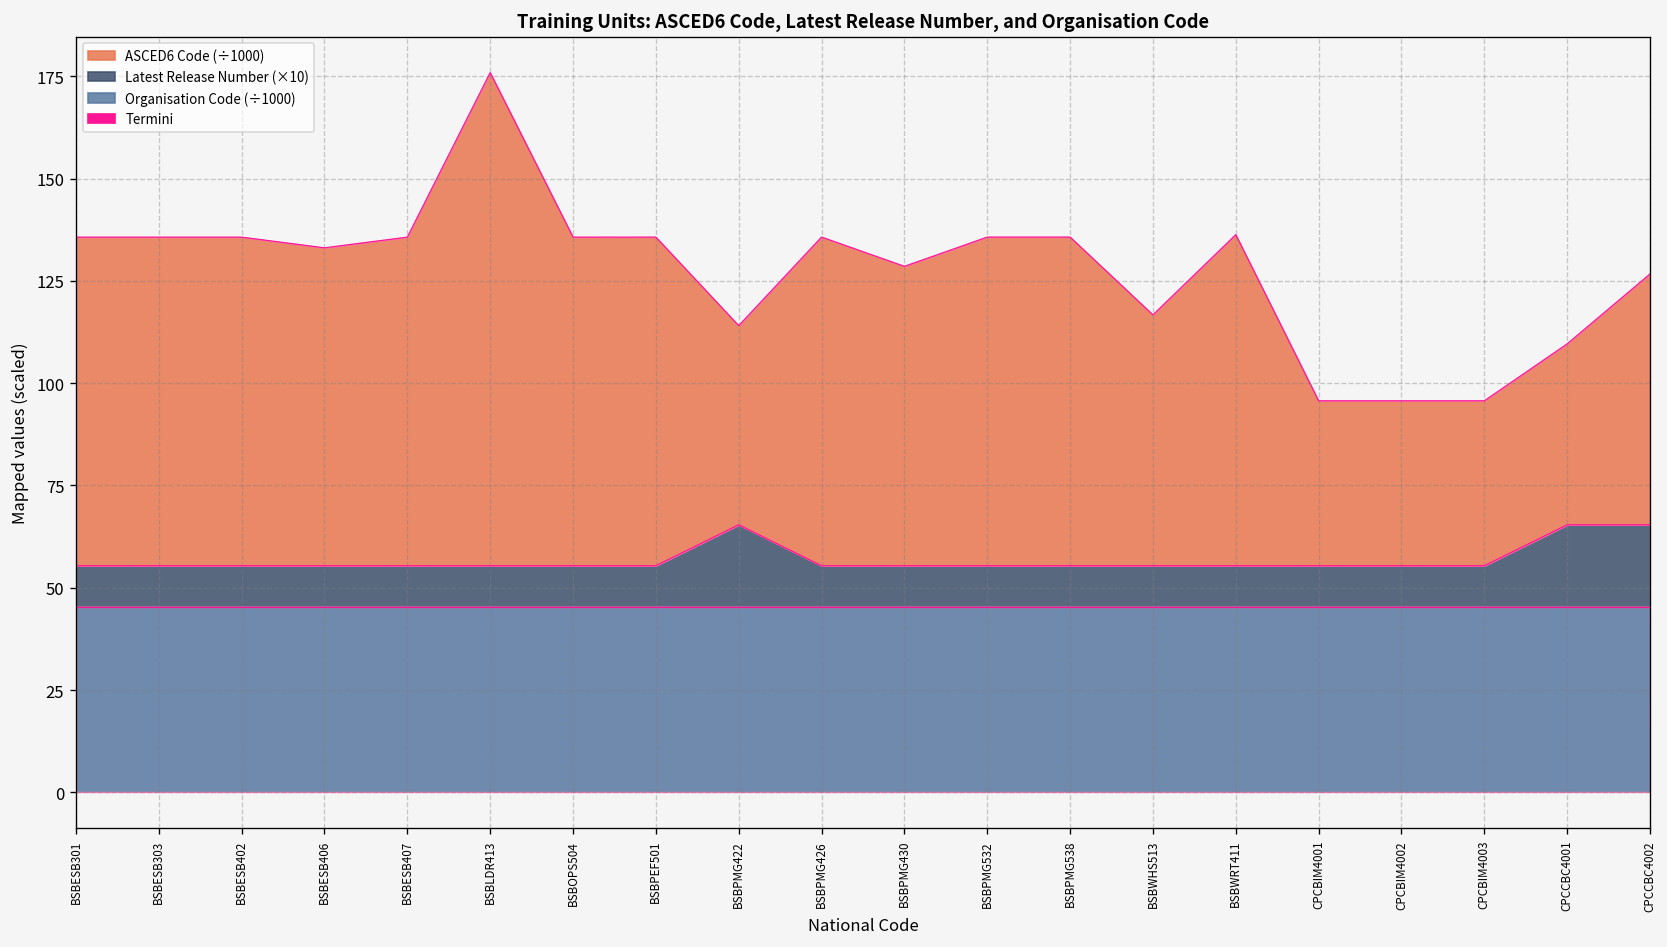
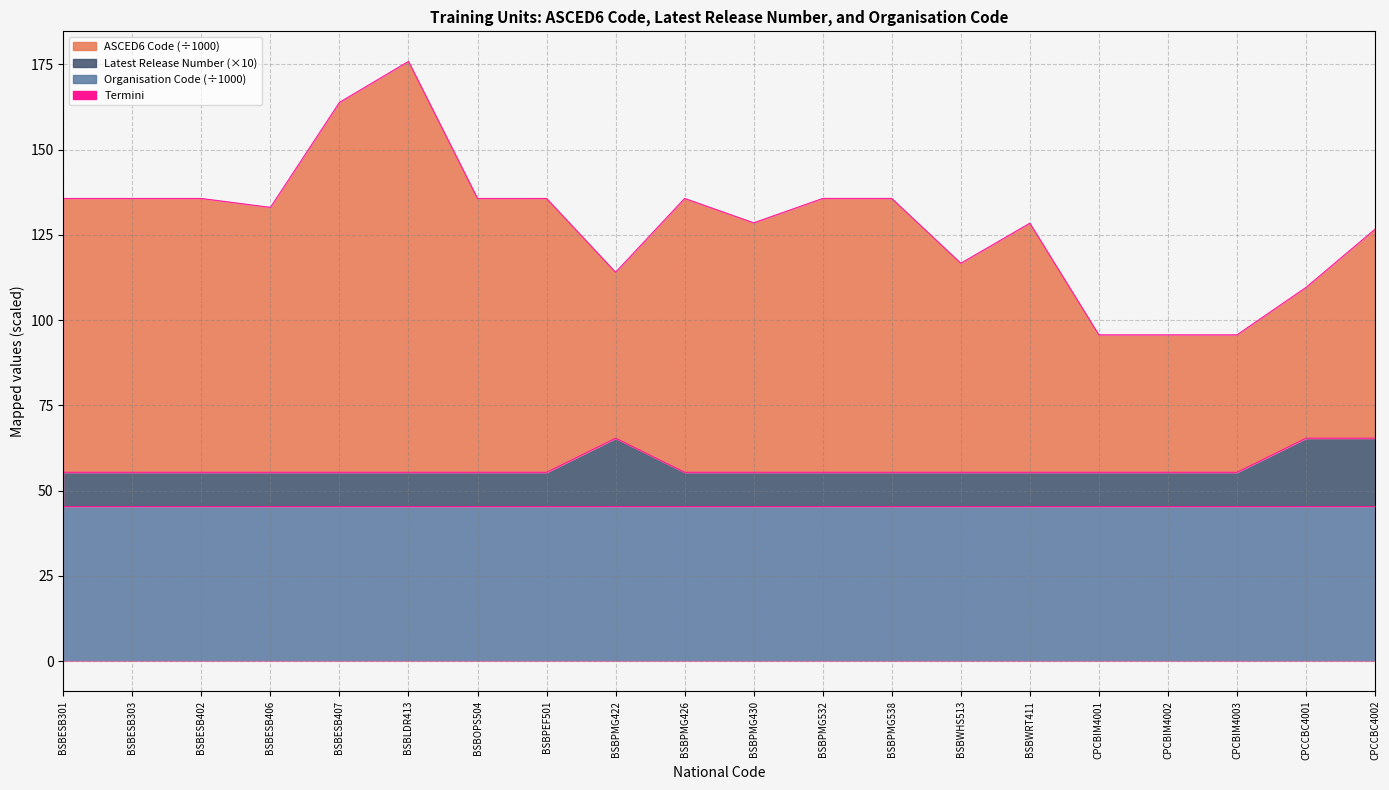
ASCED6 Code (÷1000), BSBESB407: 80 -> 108
ASCED6 Code (÷1000), BSBWRT411: 81 -> 73
